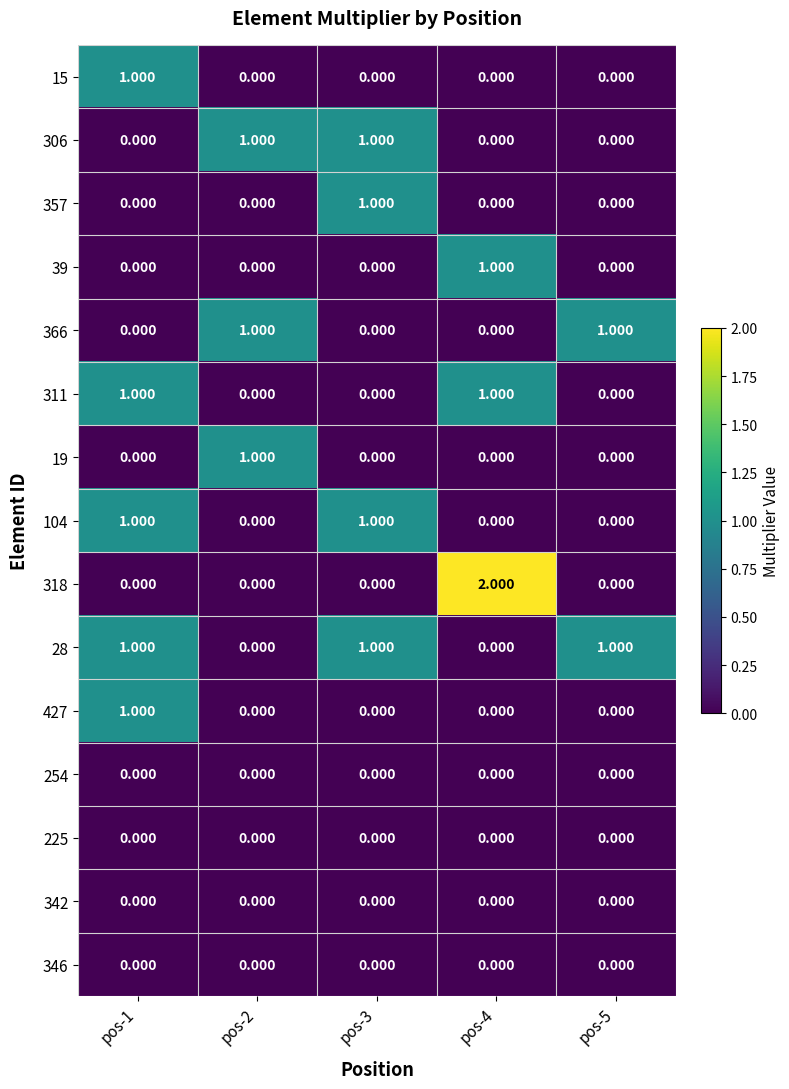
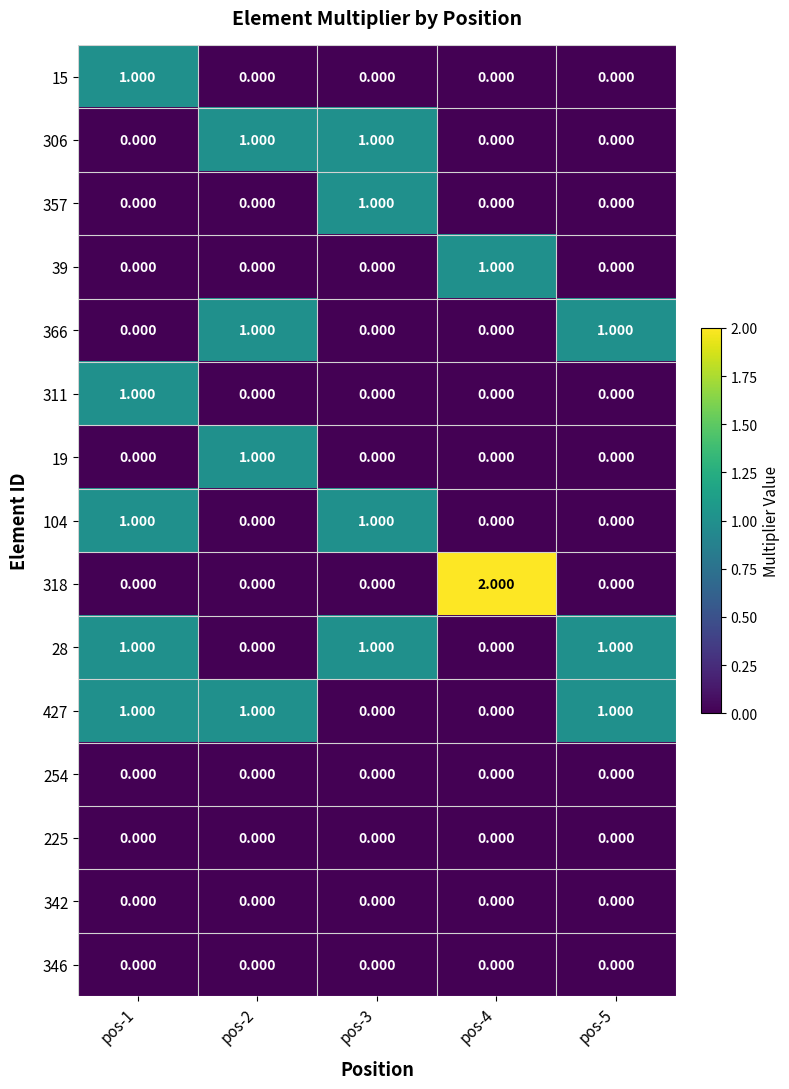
311, pos-4: 1.000 -> 0.000
427, pos-2: 0.000 -> 1.000
427, pos-5: 0.000 -> 1.000
